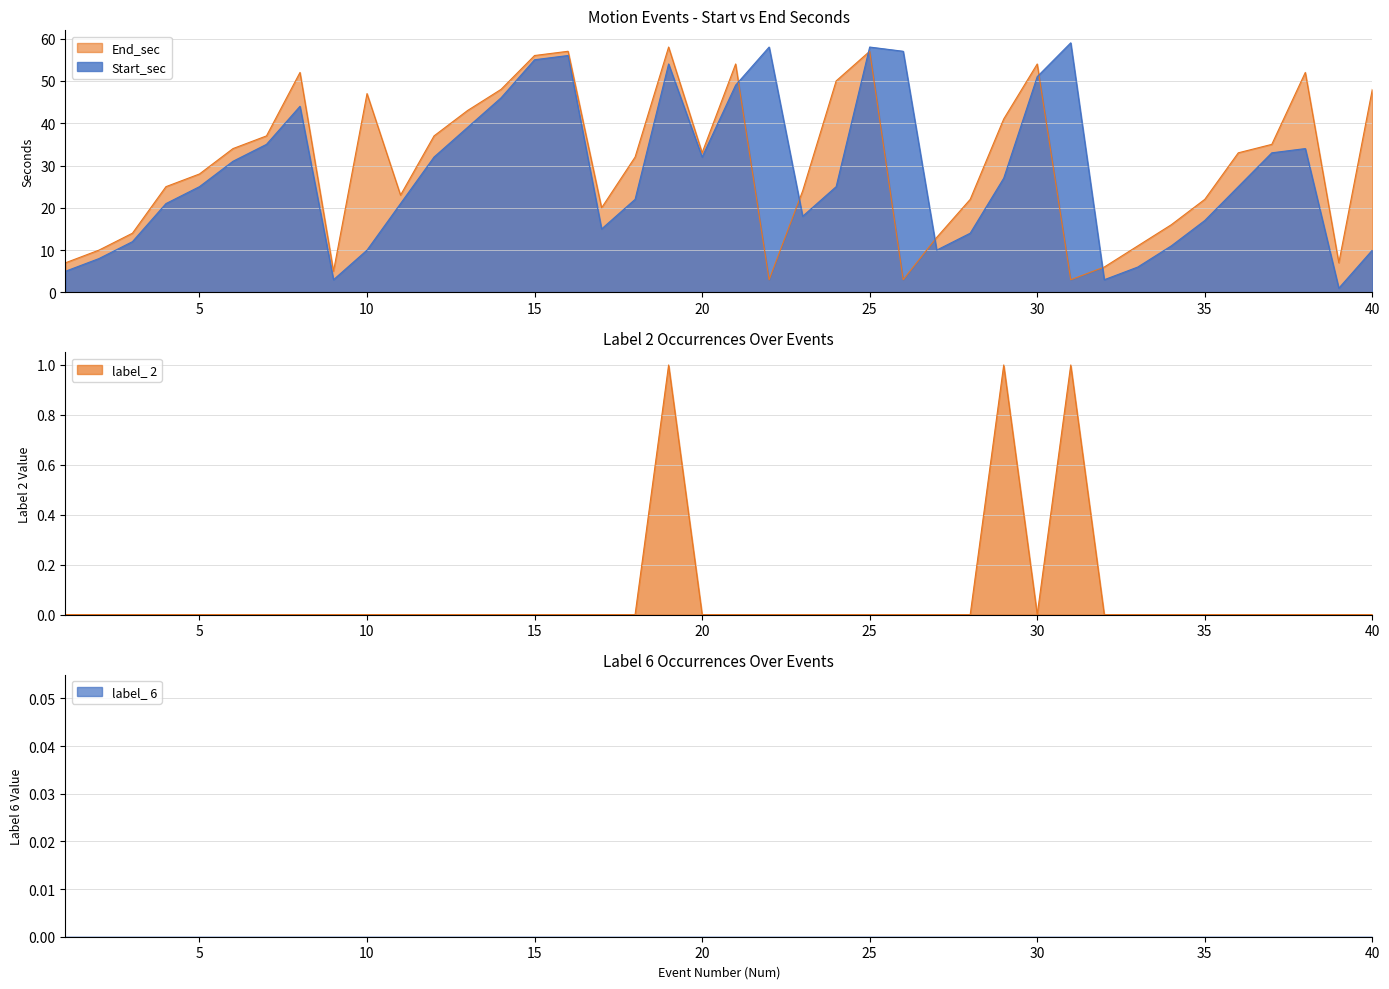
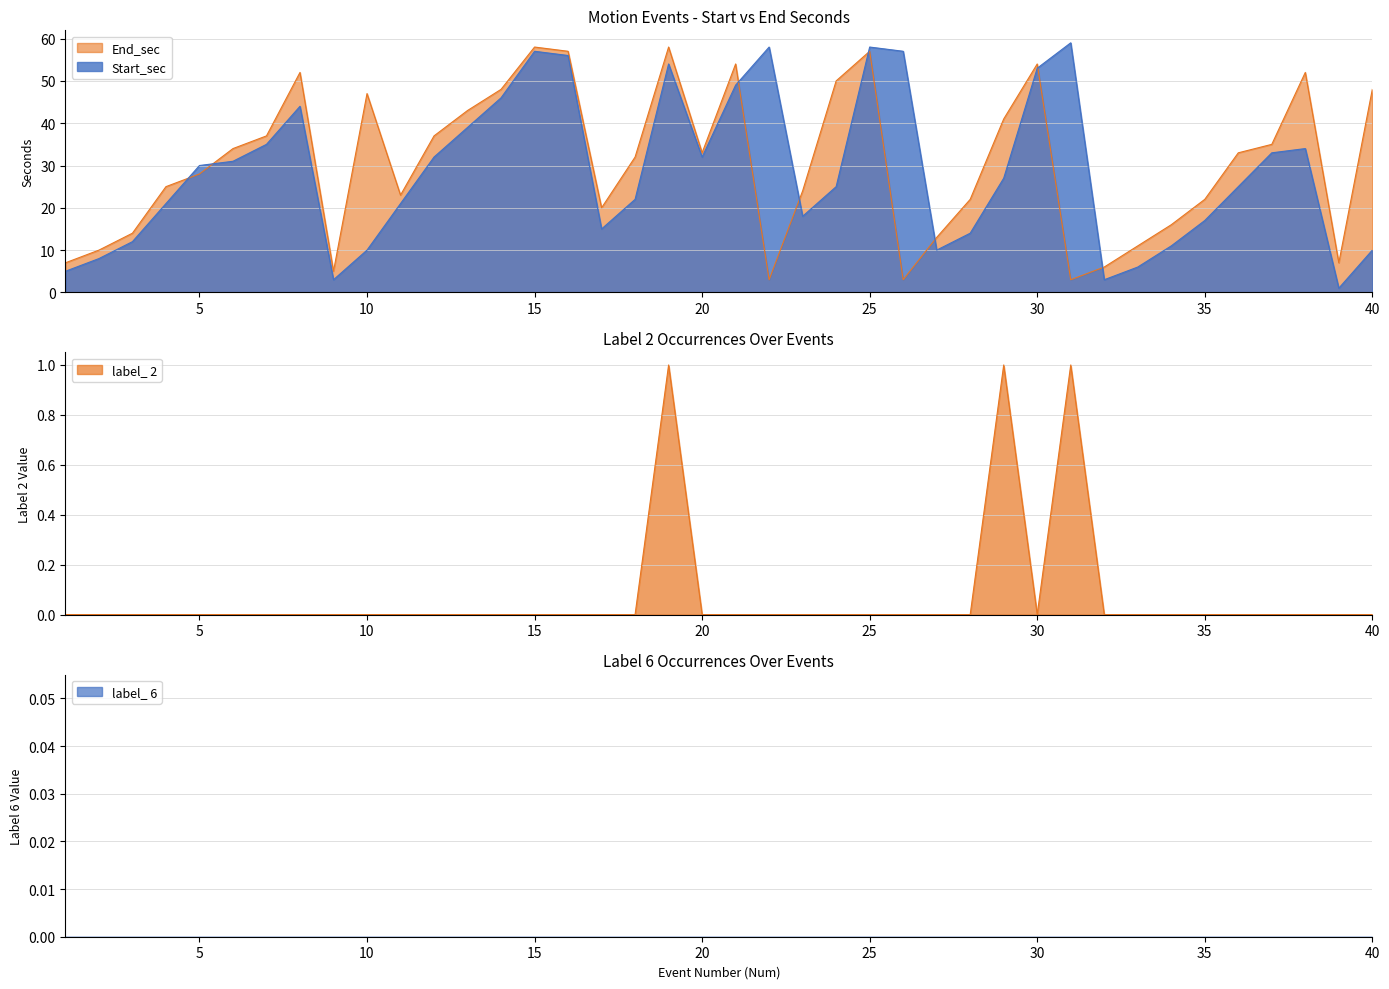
Motion Events - Start vs End Seconds, Start_sec, 5: 25 -> 30
Motion Events - Start vs End Seconds, End_sec, 15: 56 -> 58
Motion Events - Start vs End Seconds, Start_sec, 15: 55 -> 57
Motion Events - Start vs End Seconds, Start_sec, 30: 51 -> 53
